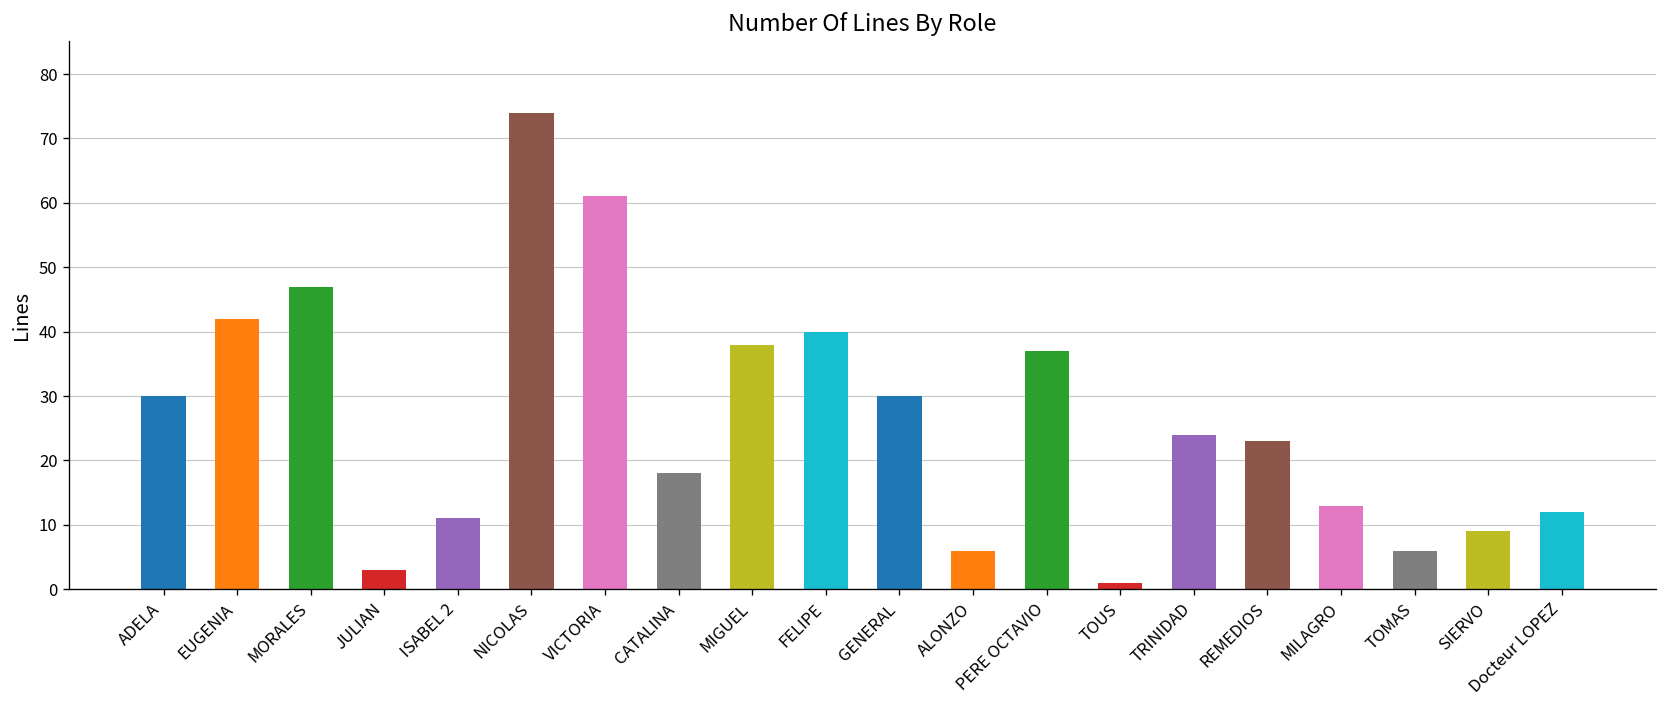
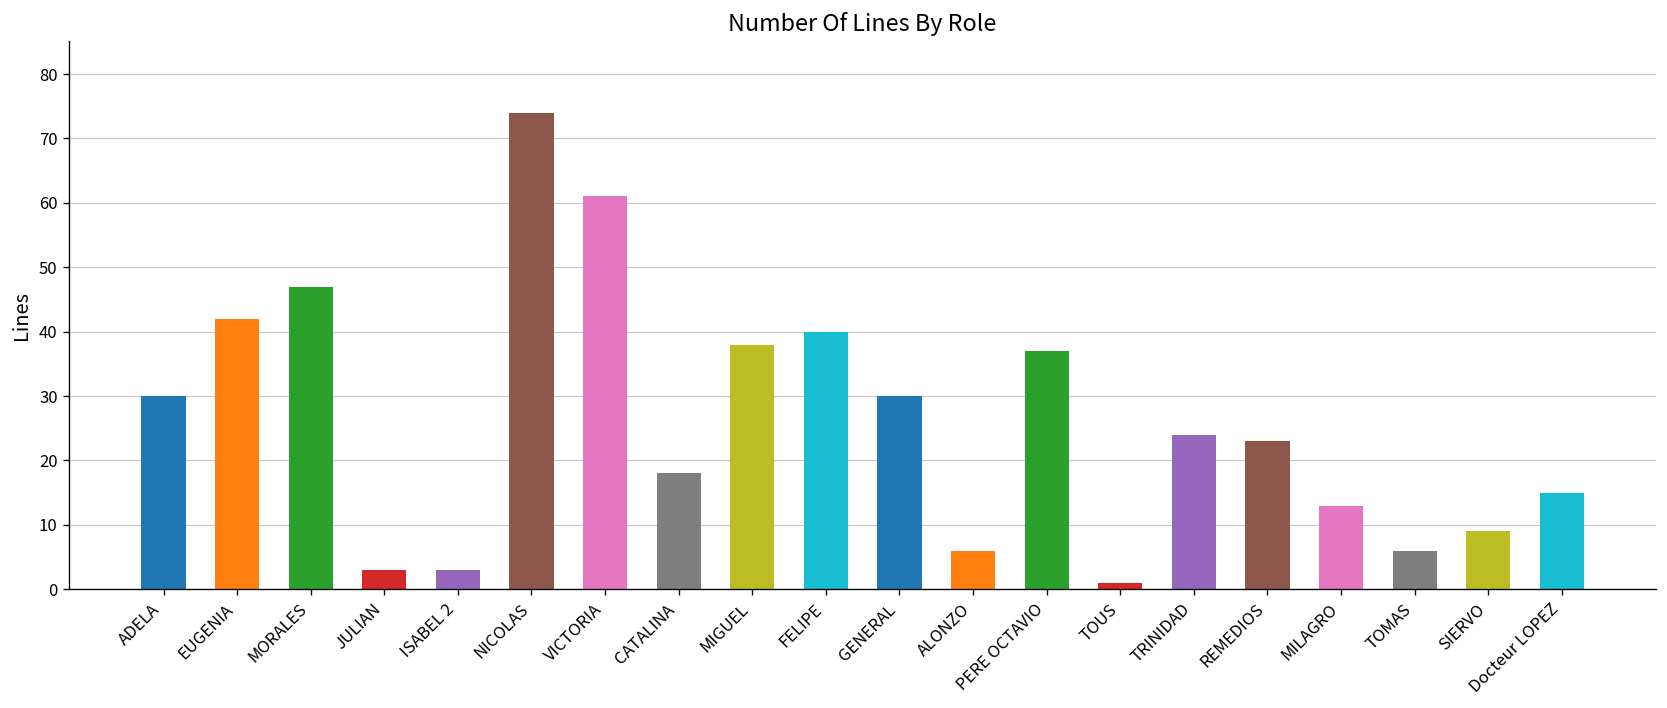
ISABEL 2: 11 -> 3
Docteur LOPEZ: 12 -> 15
